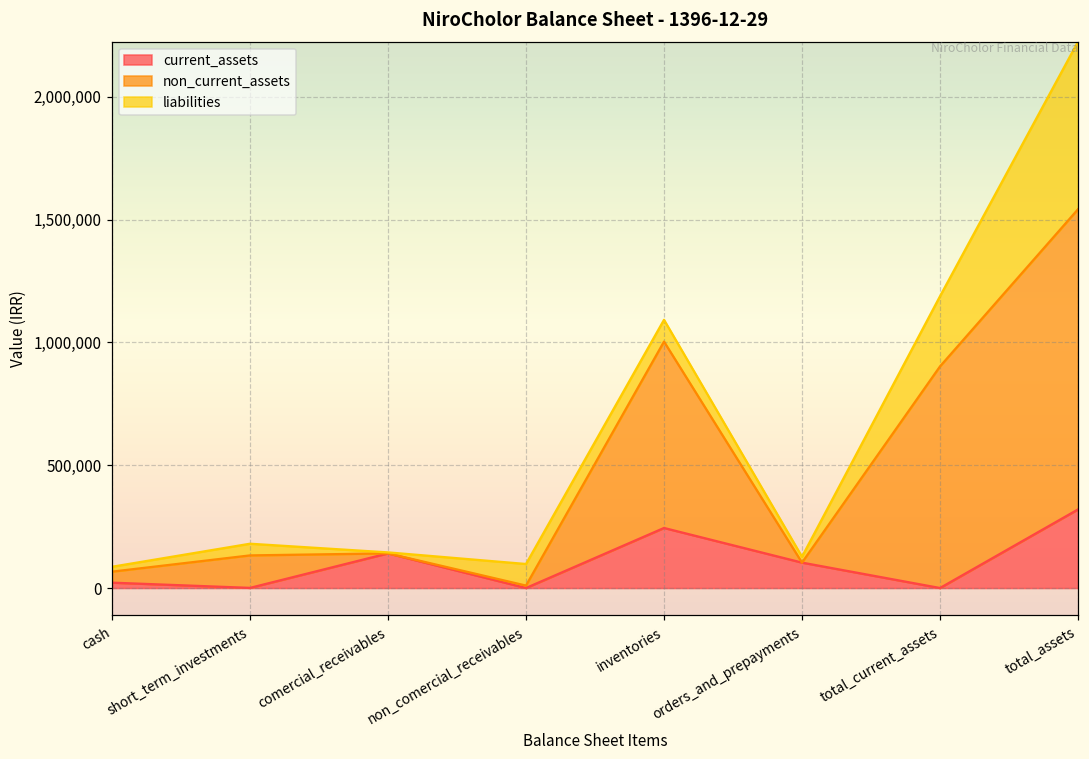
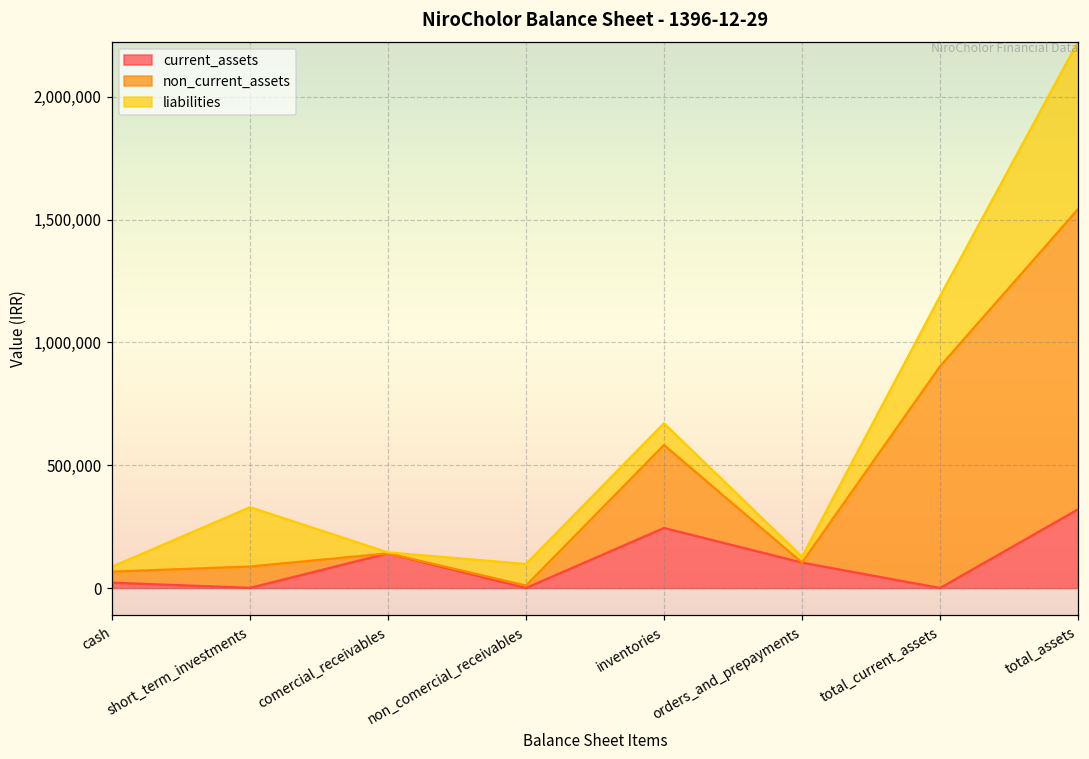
non_current_assets, short_term_investments: 130,000 -> 90,000
liabilities, short_term_investments: 50,000 -> 240,000
non_current_assets, inventories: 760,000 -> 340,000
